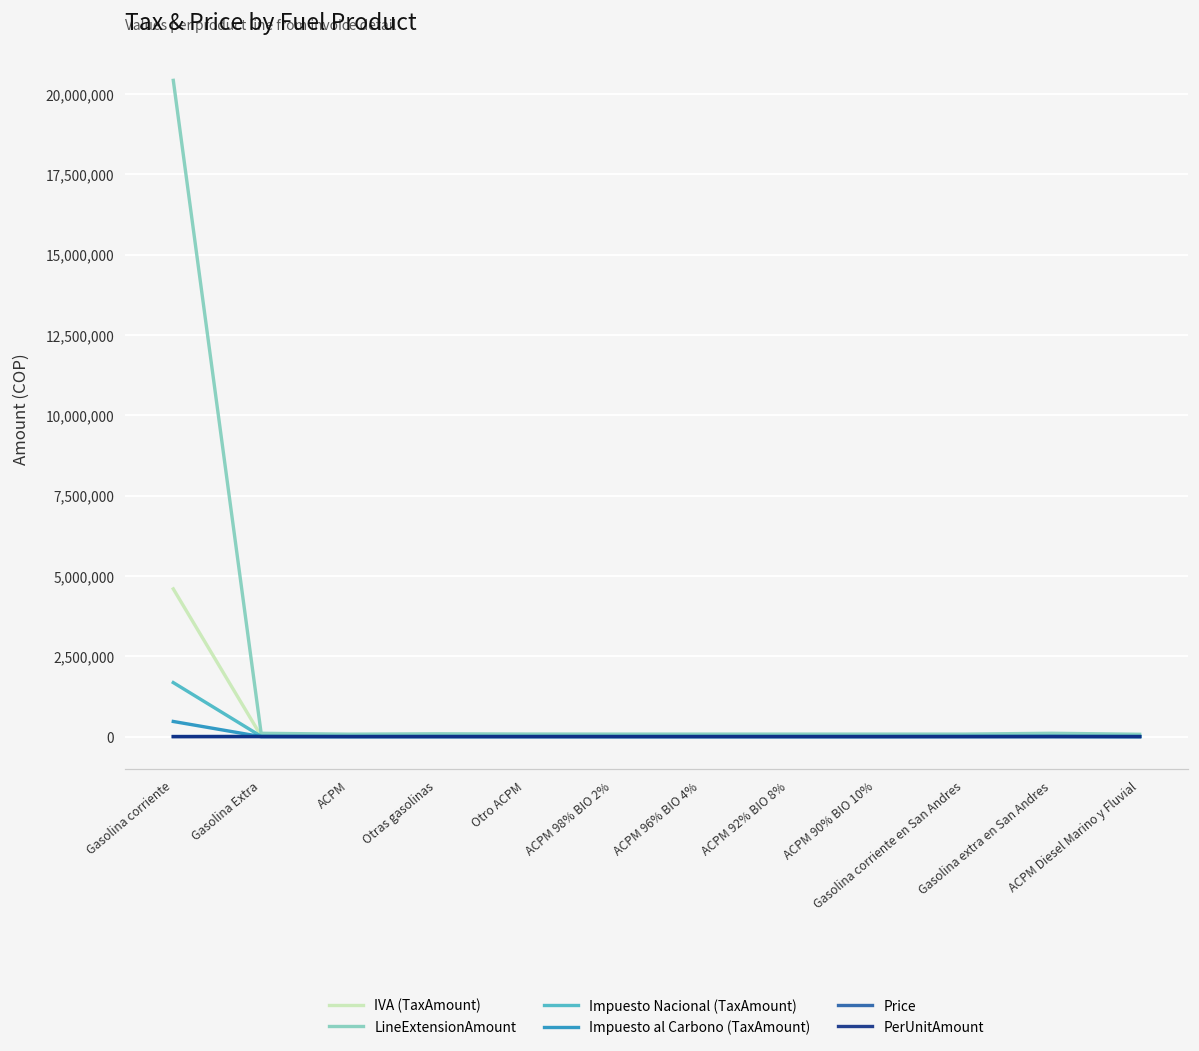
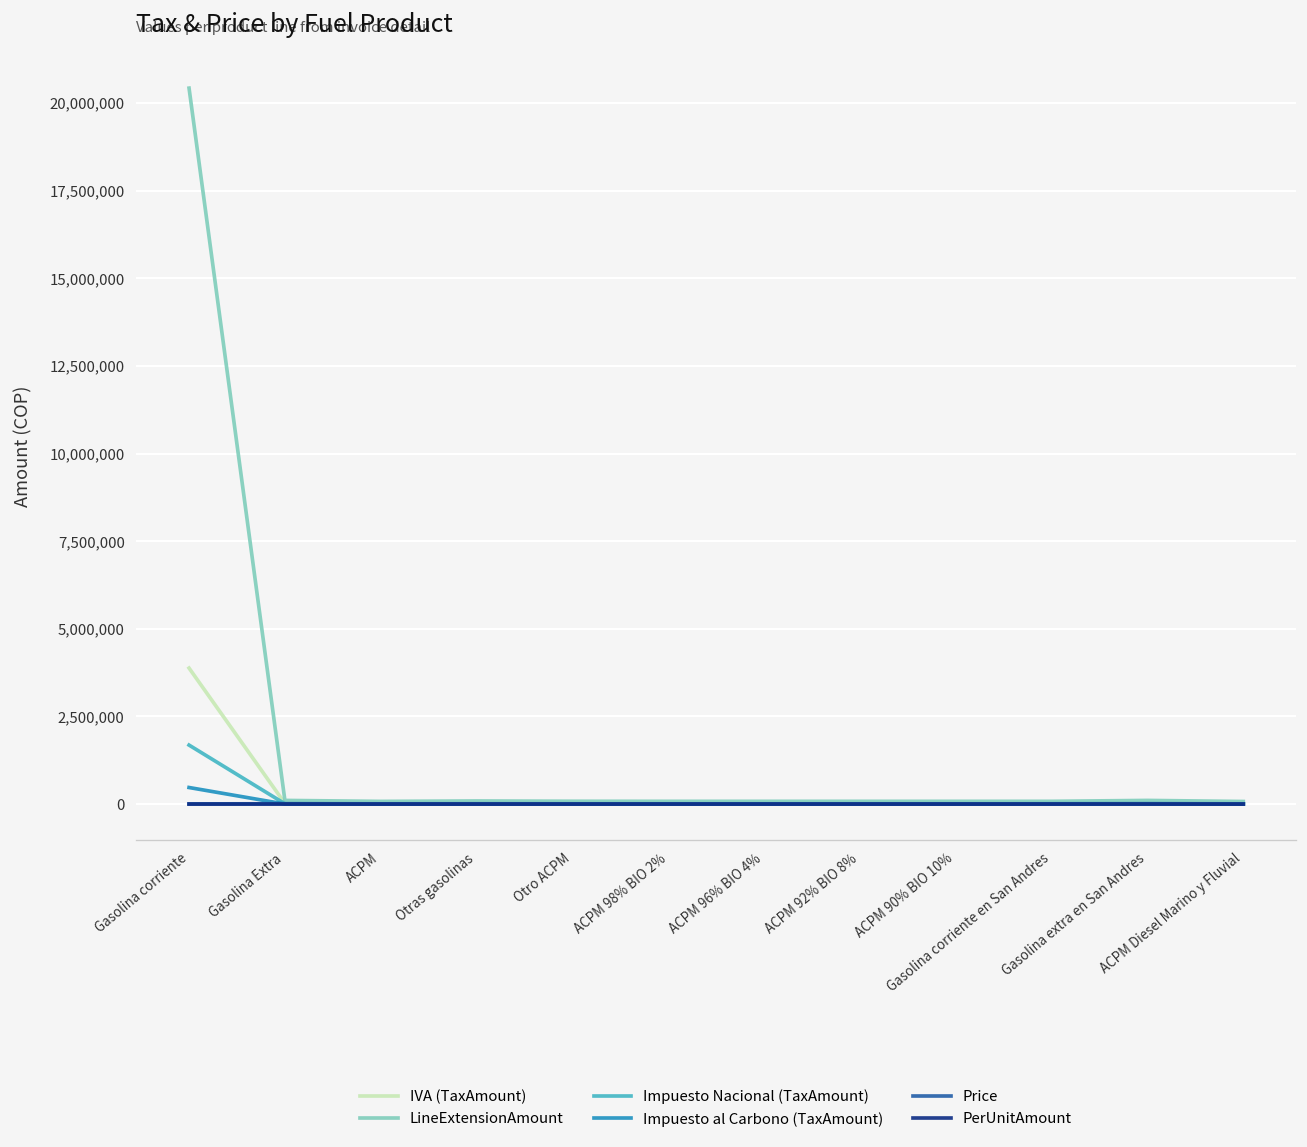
IVA (TaxAmount), Gasolina corriente: 4,600,000 -> 3,900,000
